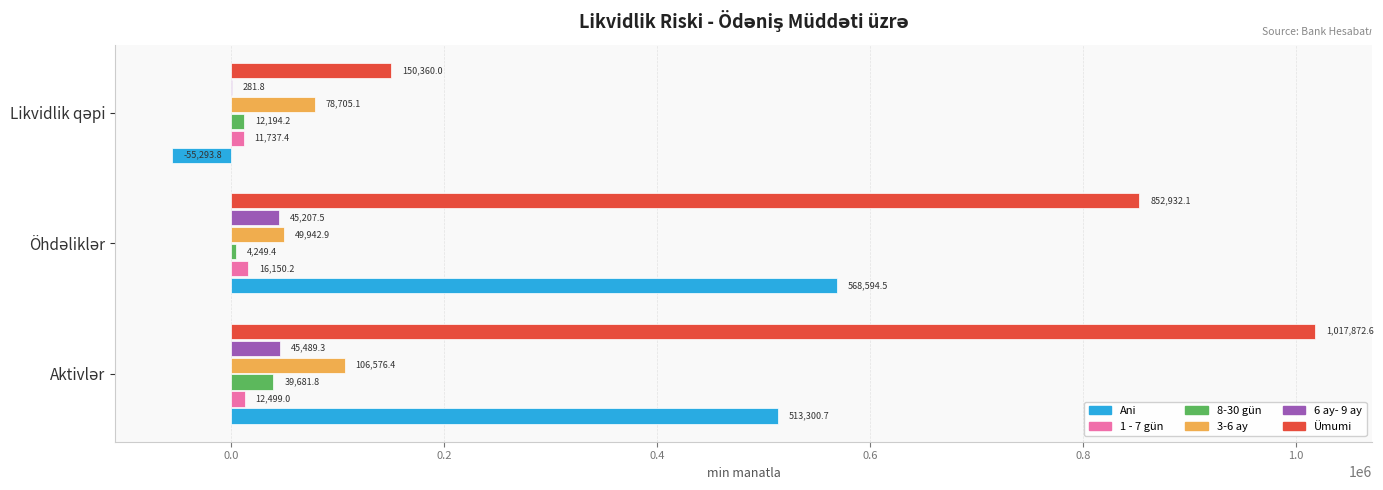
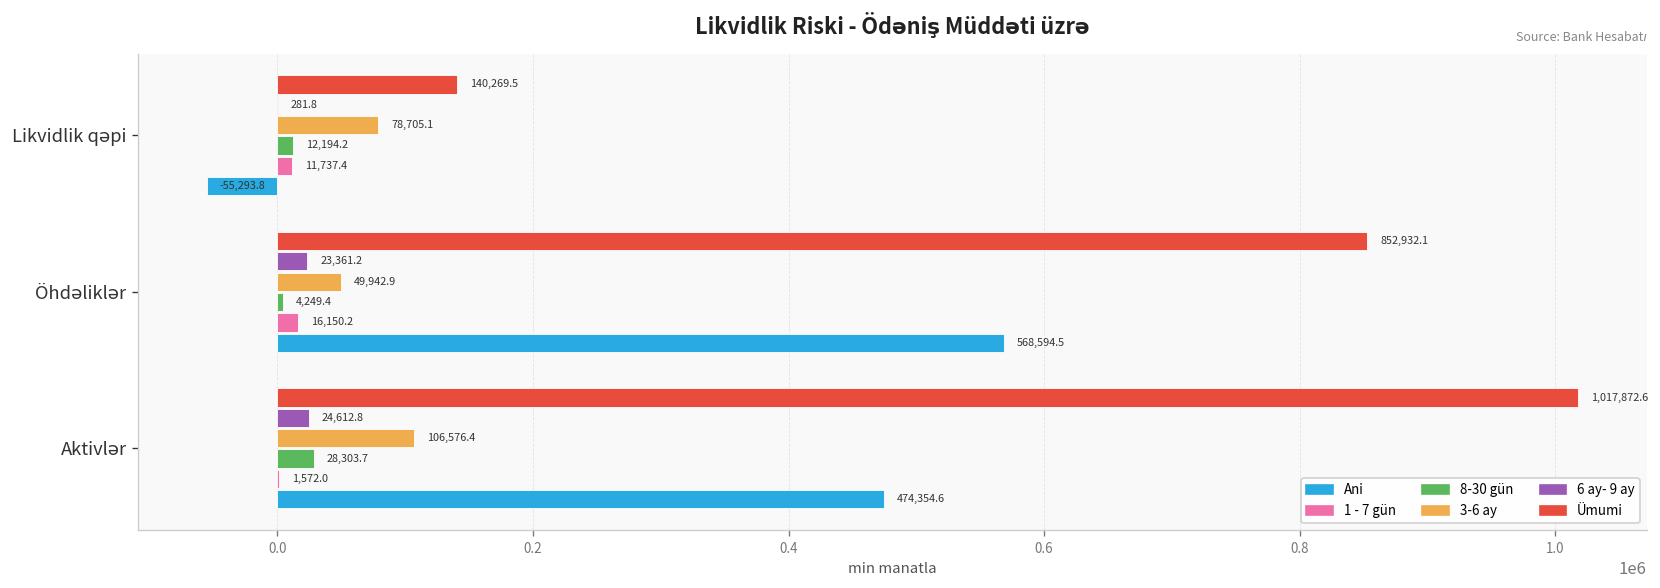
Ümumi, Likvidlik qəpi: 150,360.0 -> 140,269.5
6 ay- 9 ay, Öhdəliklər: 45,207.5 -> 23,361.2
6 ay- 9 ay, Aktivlər: 45,489.3 -> 24,612.8
8-30 gün, Aktivlər: 39,681.8 -> 28,303.7
1 - 7 gün, Aktivlər: 12,499.0 -> 1,572.0
Ani, Aktivlər: 513,300.7 -> 474,354.6
